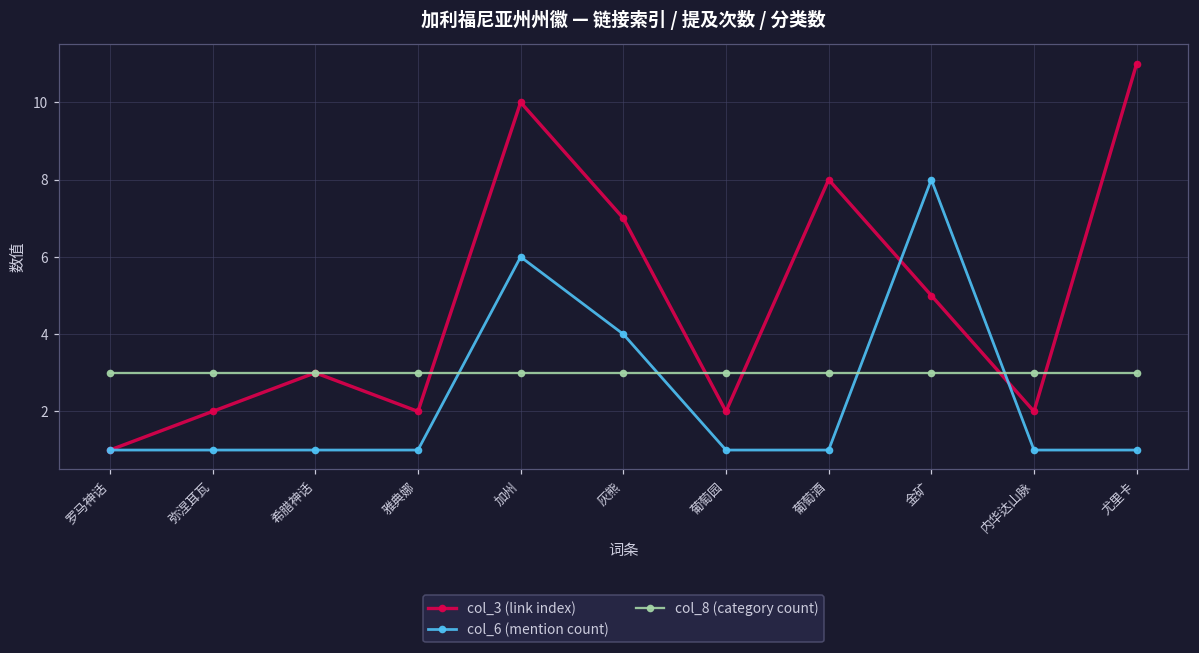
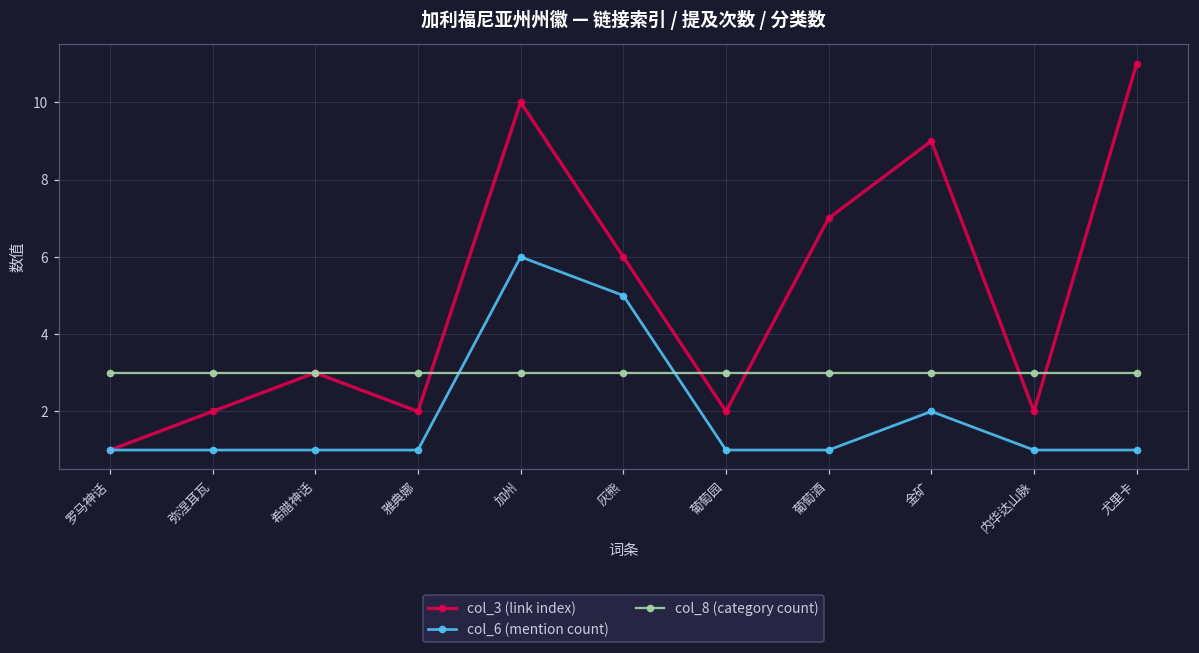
col_3 (link index), 灰熊: 7 -> 6
col_6 (mention count), 灰熊: 4 -> 5
col_3 (link index), 葡萄酒: 8 -> 7
col_3 (link index), 金矿: 5 -> 9
col_6 (mention count), 金矿: 8 -> 2
